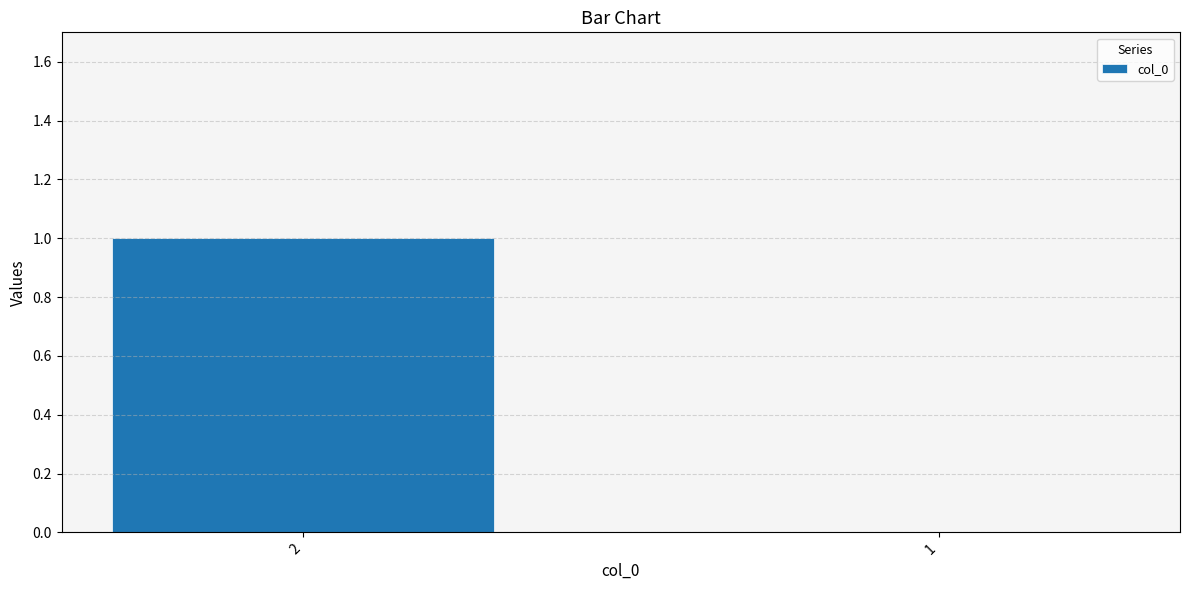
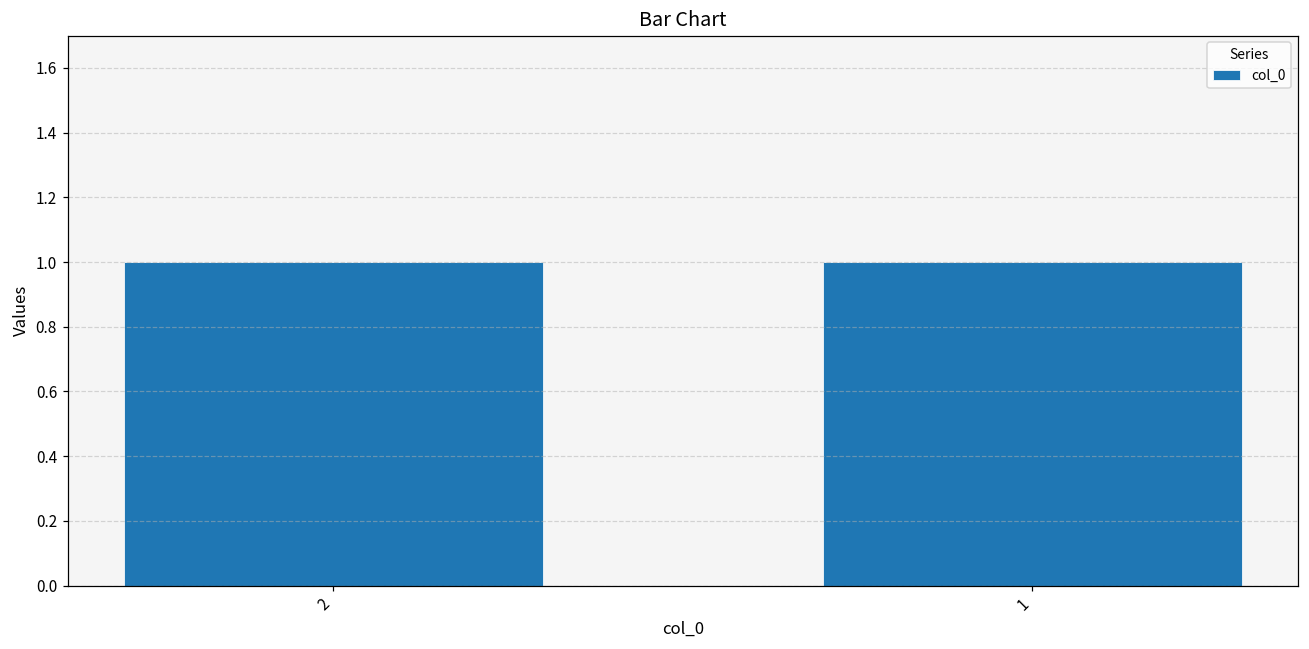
1: 0 -> 1
